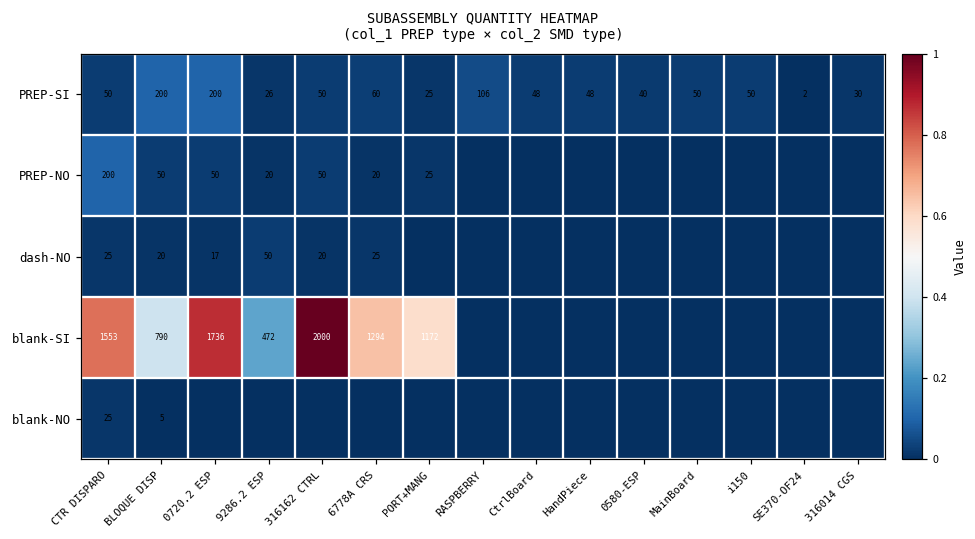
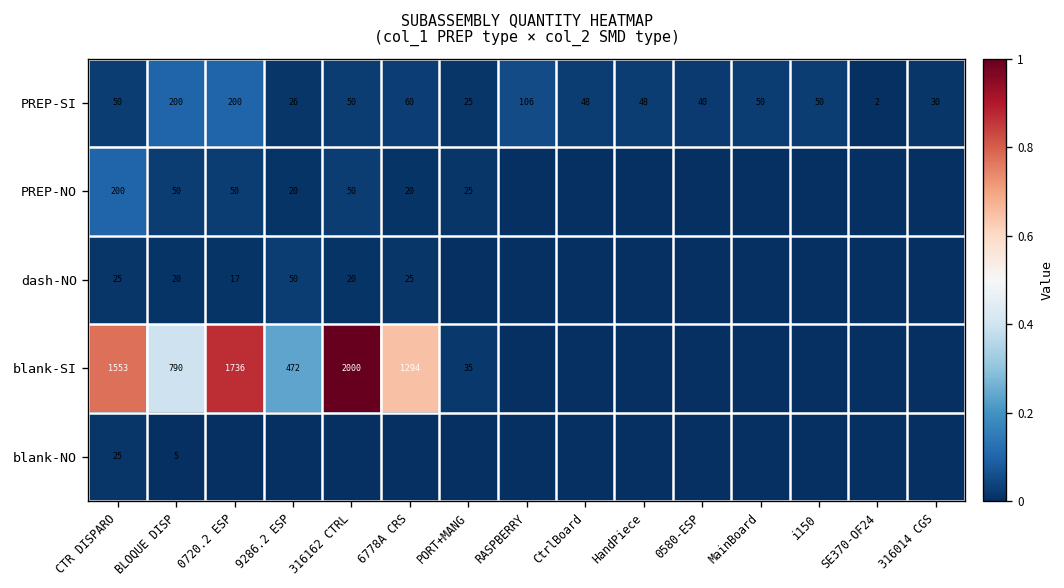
blank-SI, PORT+MANG: 1172 -> 35
